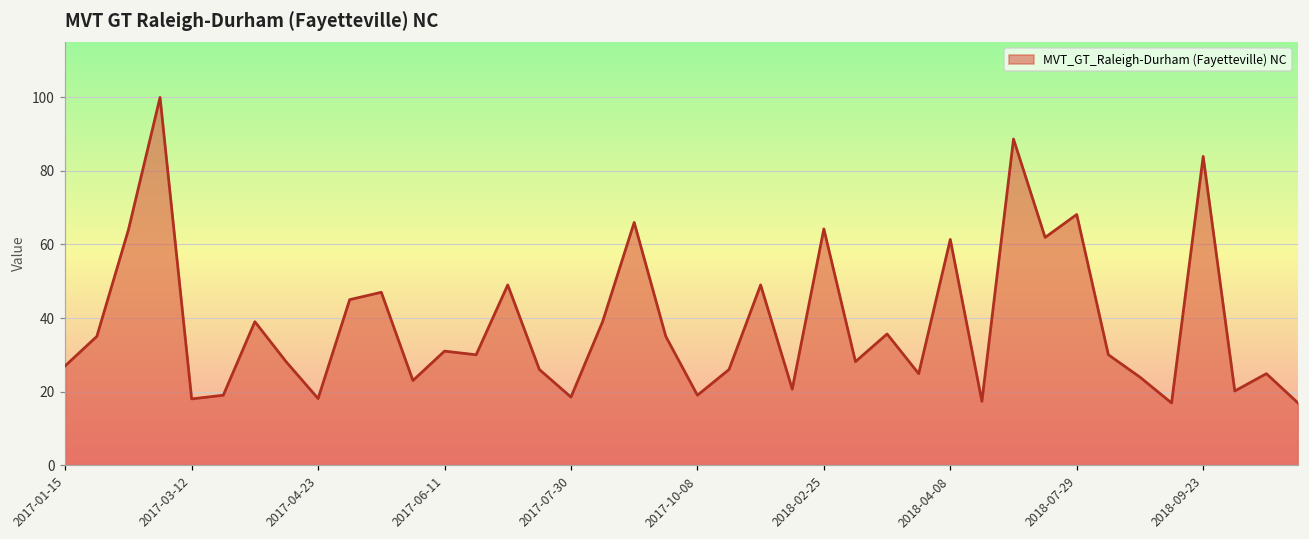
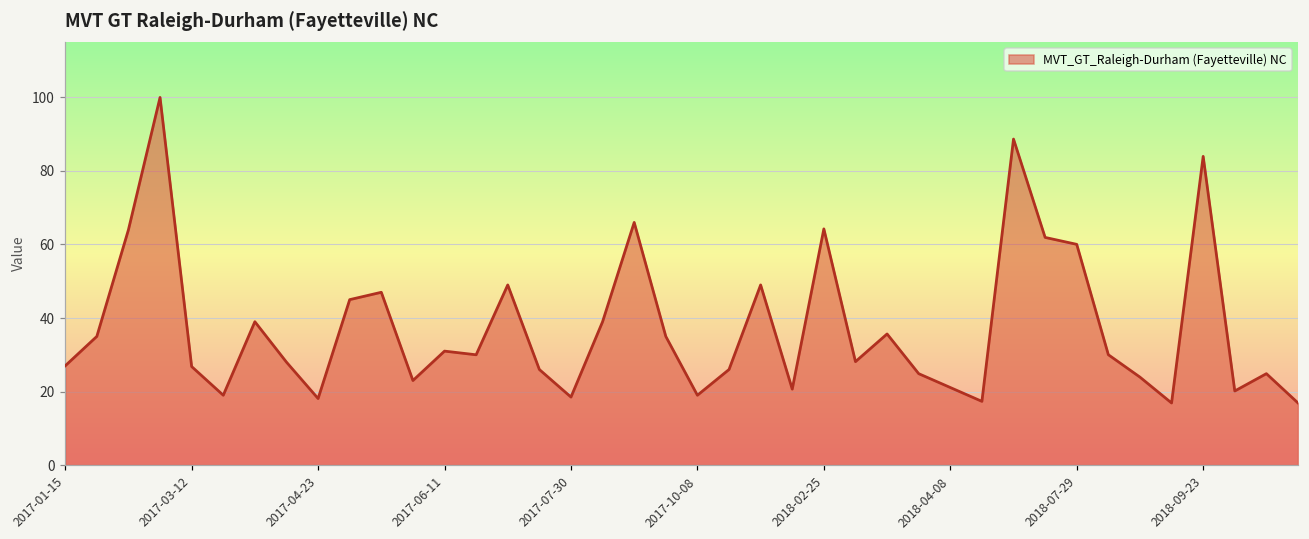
2017-03-12: 18 -> 27
2018-04-08: 61 -> 21
2018-07-29: 68 -> 60
